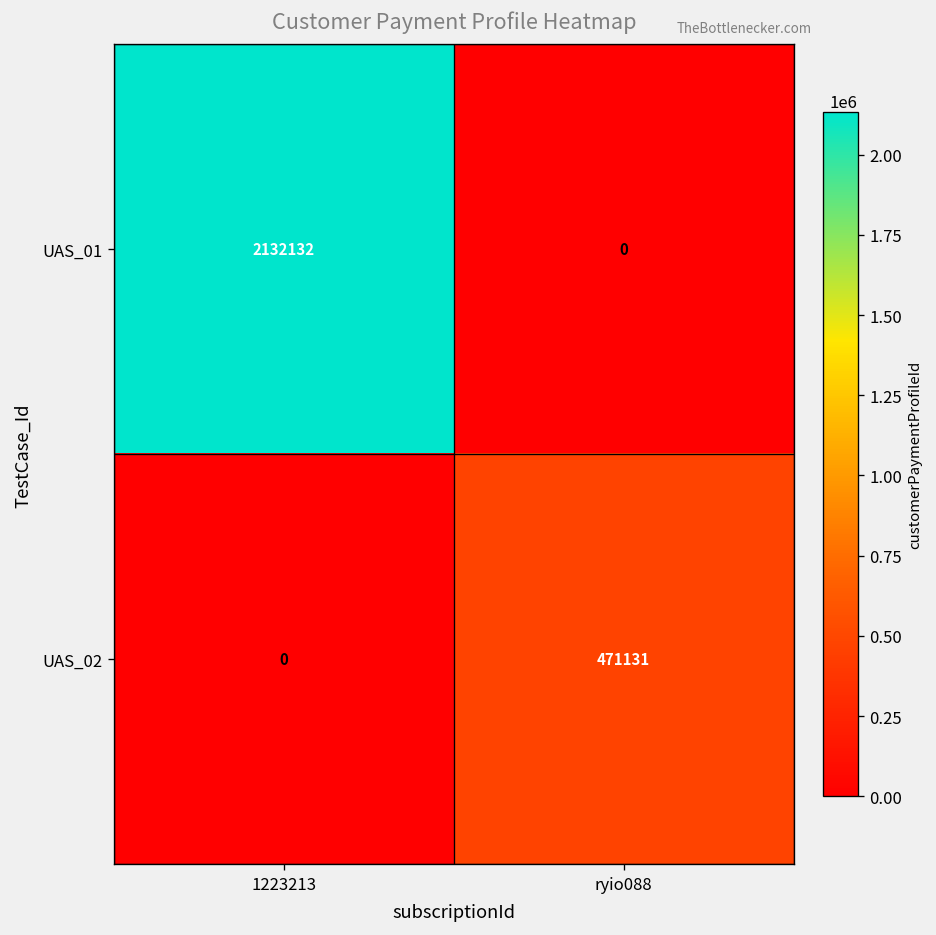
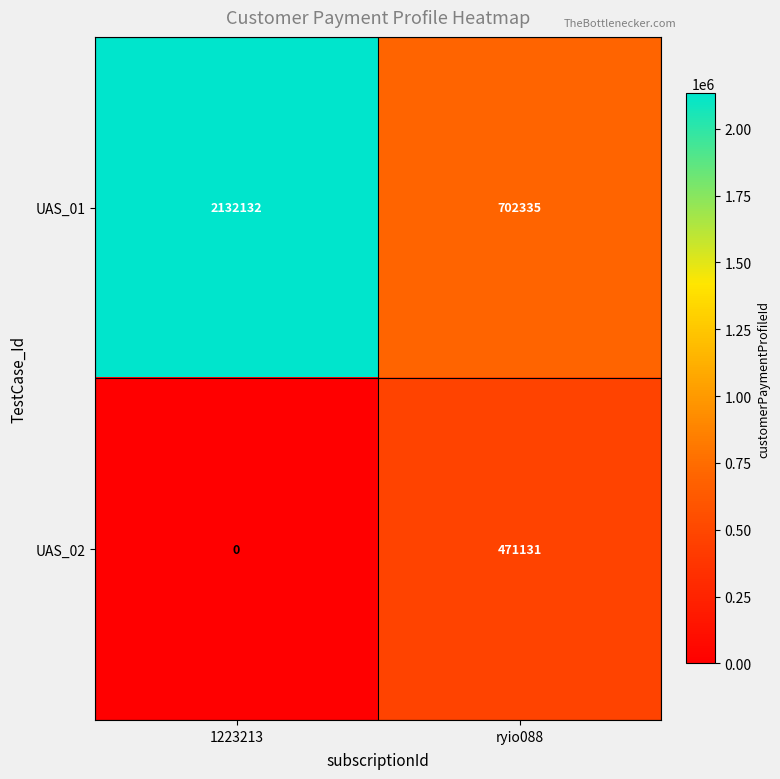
UAS_01, ryio088: 0 -> 702335
